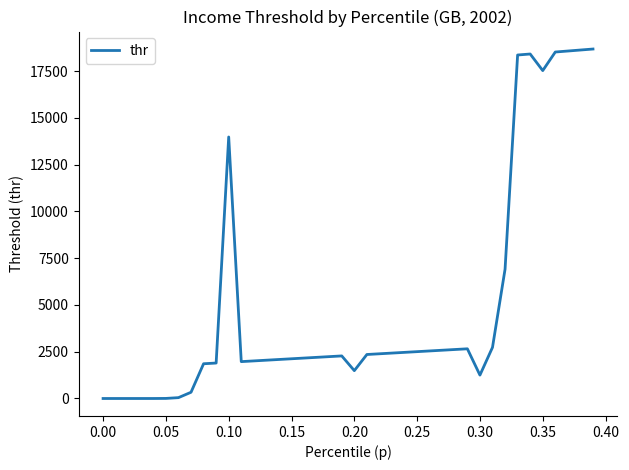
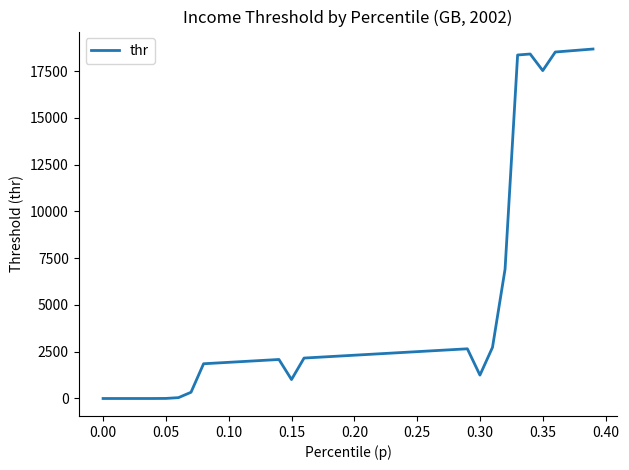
0.10: 14000 -> 1900
0.15: 2100 -> 1000
0.20: 1500 -> 2300
